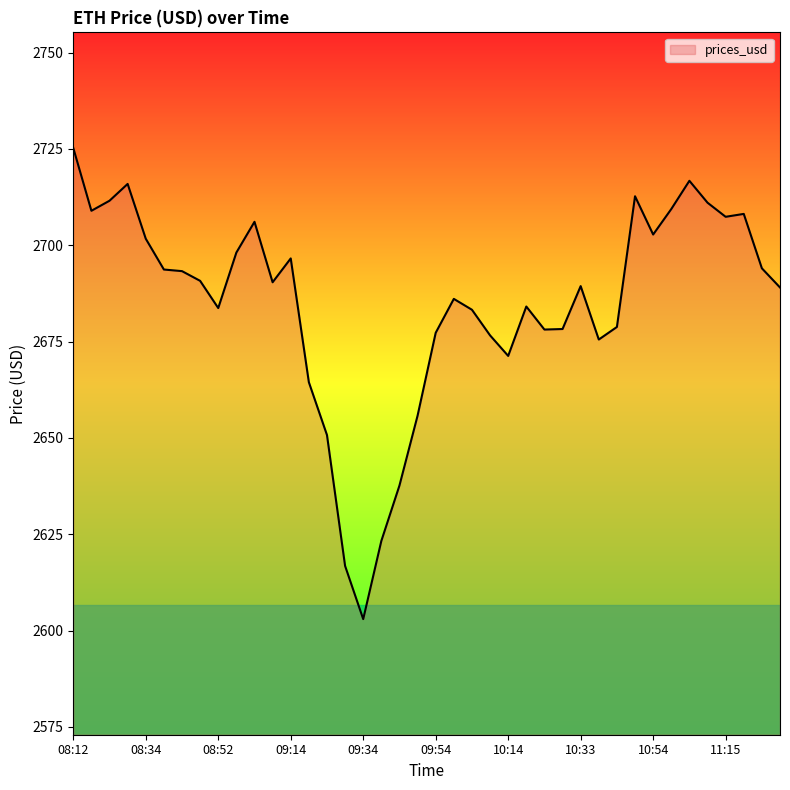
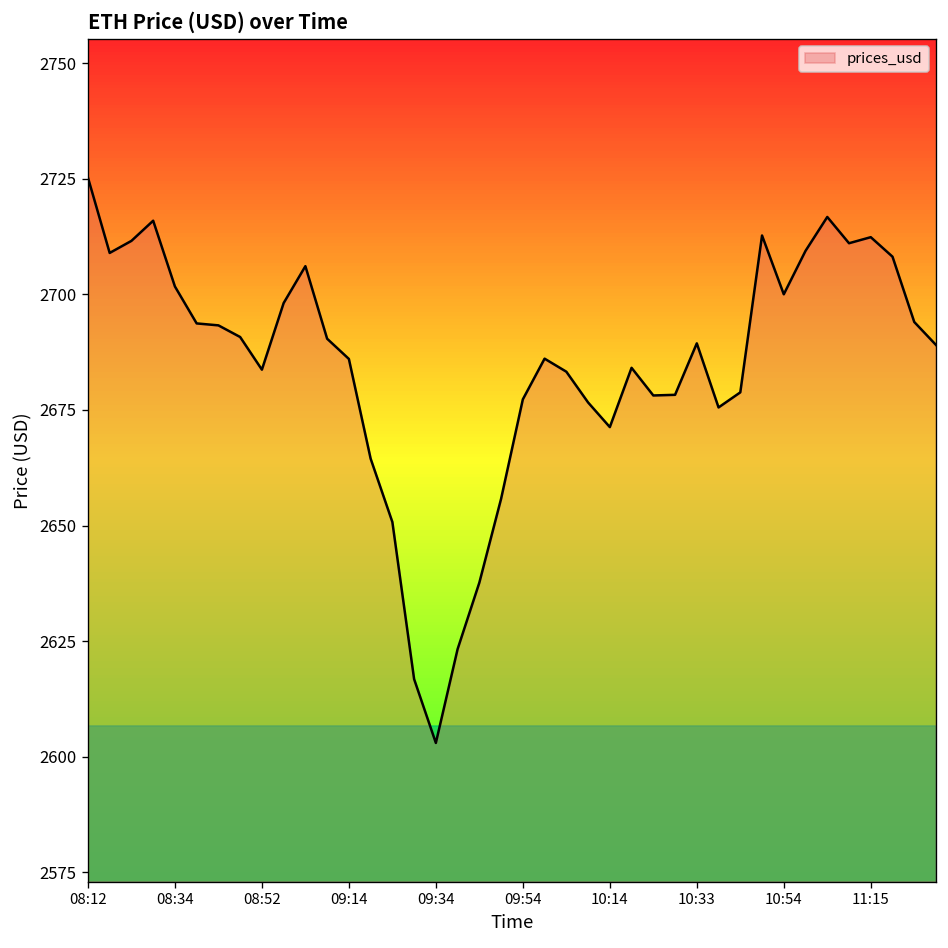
09:14: 2697 -> 2686
10:54: 2703 -> 2700
11:15: 2707 -> 2712
